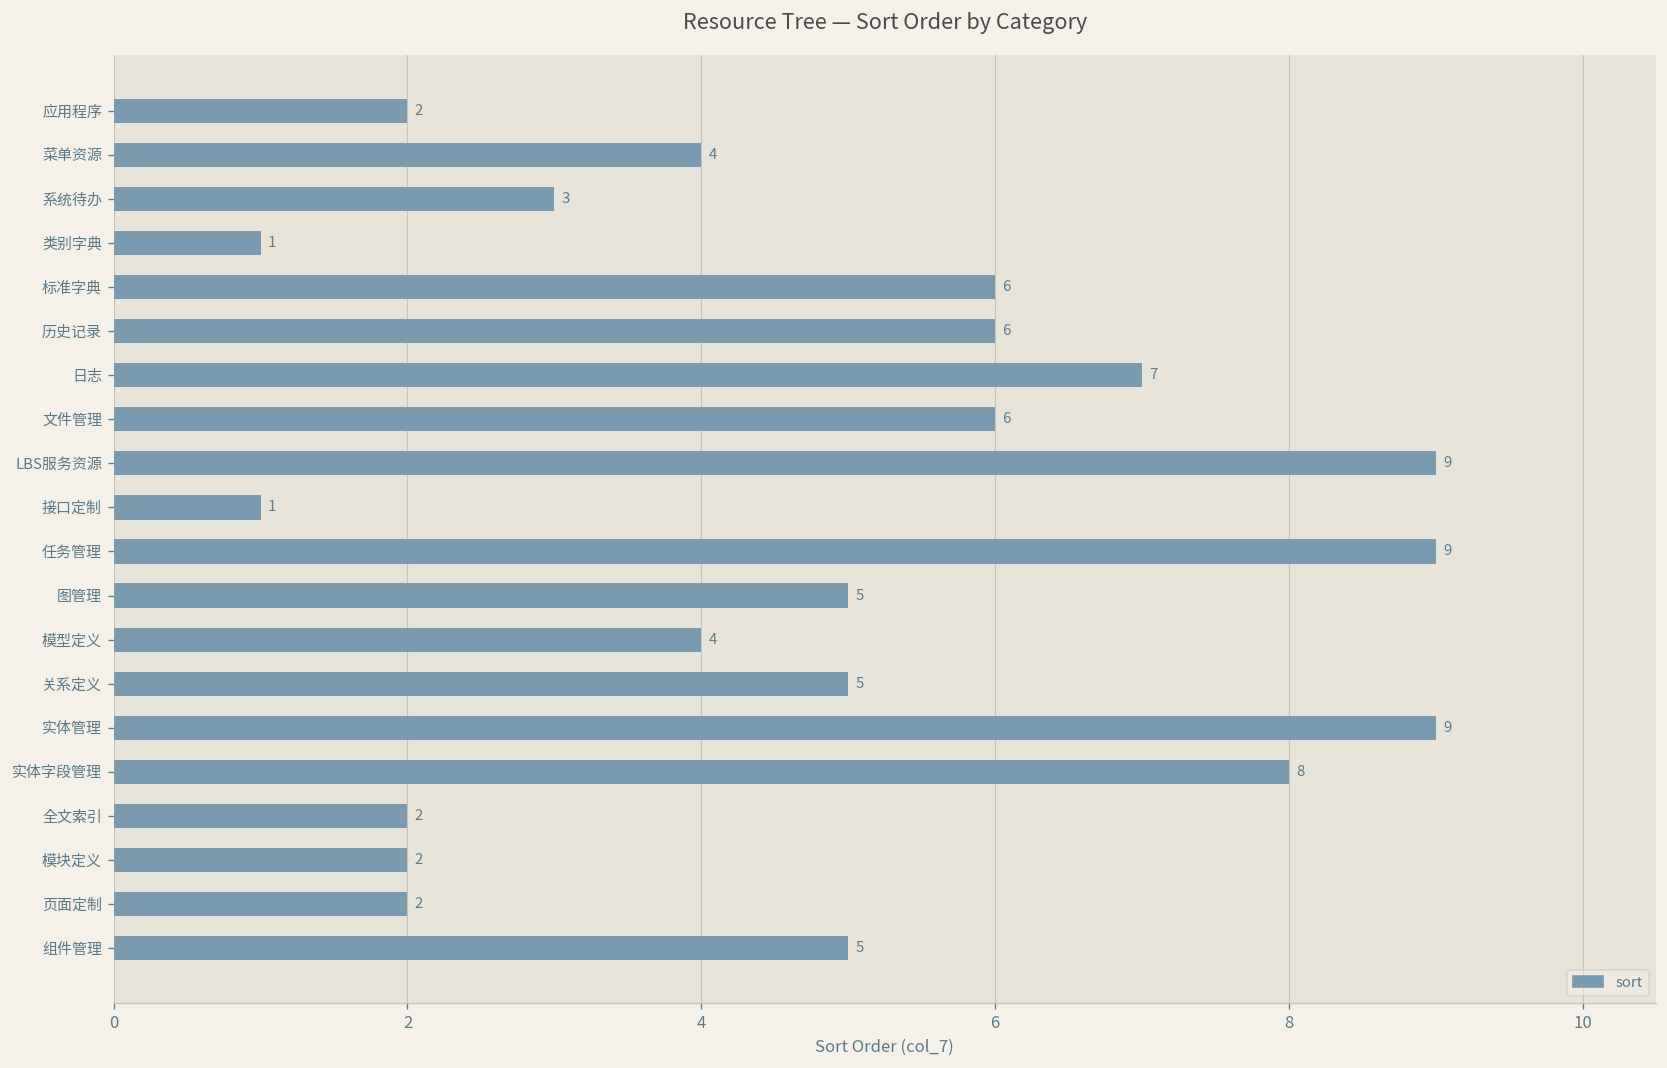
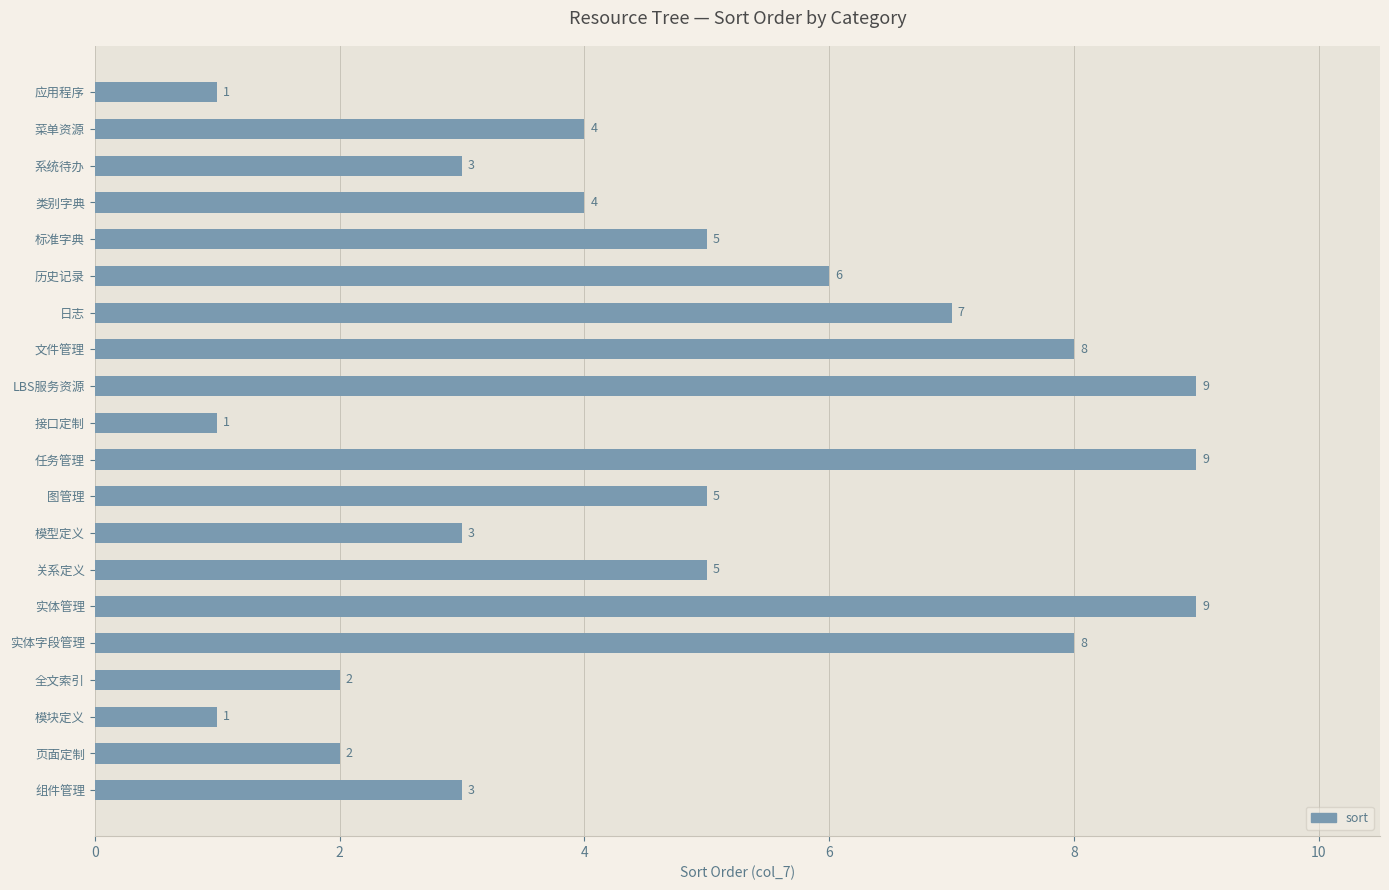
应用程序: 2 -> 1
类别字典: 1 -> 4
标准字典: 6 -> 5
文件管理: 6 -> 8
模型定义: 4 -> 3
模块定义: 2 -> 1
组件管理: 5 -> 3
